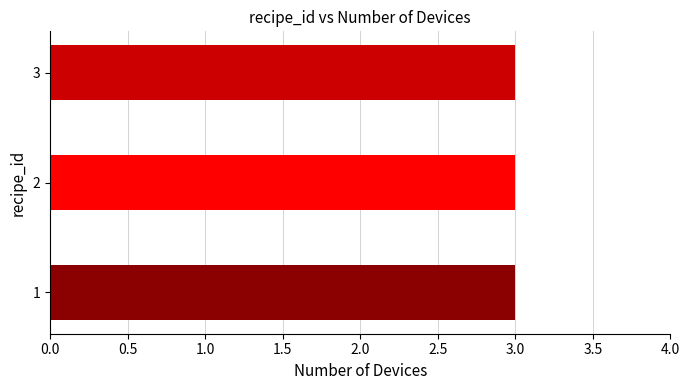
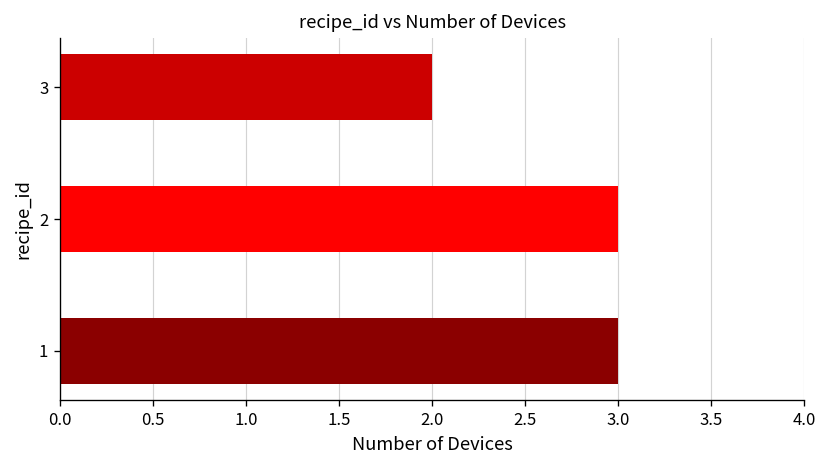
3: 3 -> 2
